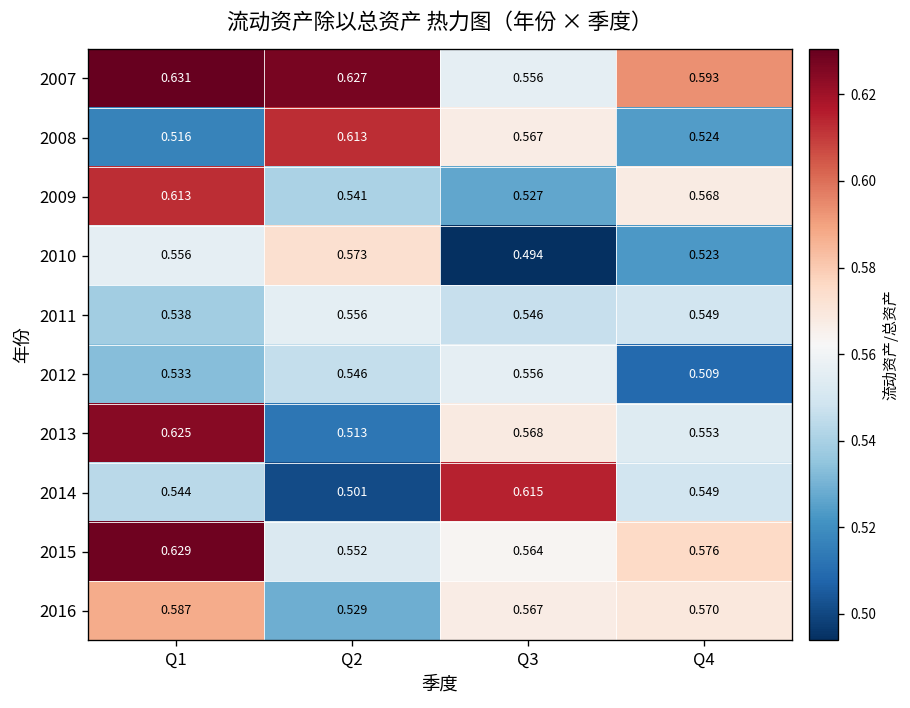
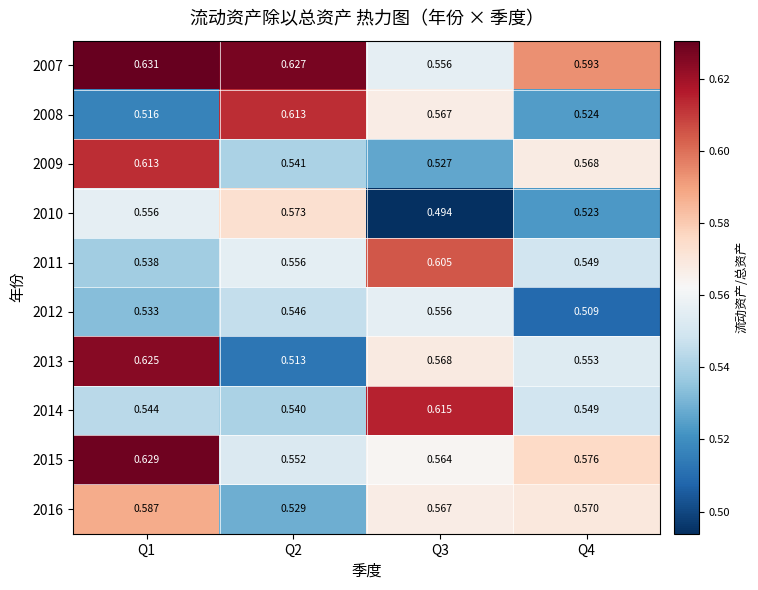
2011, Q3: 0.546 -> 0.605
2014, Q2: 0.501 -> 0.540
